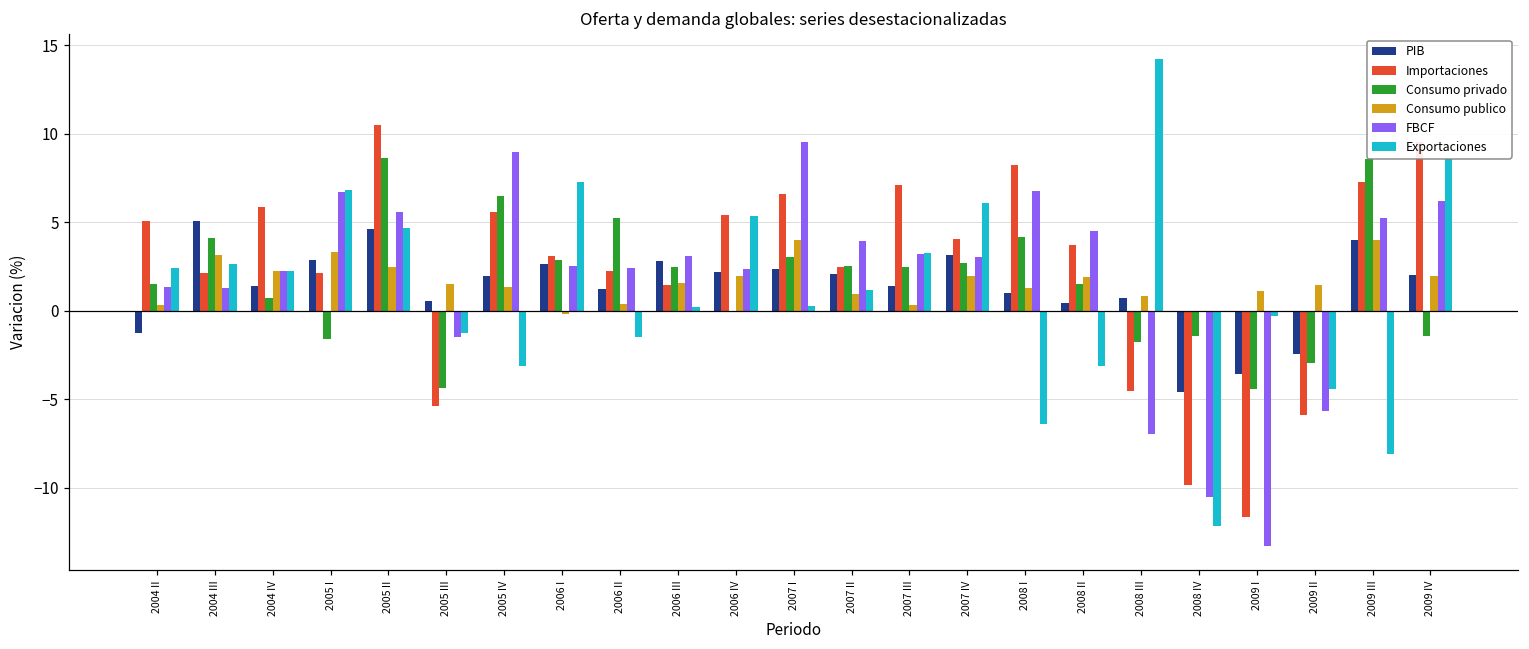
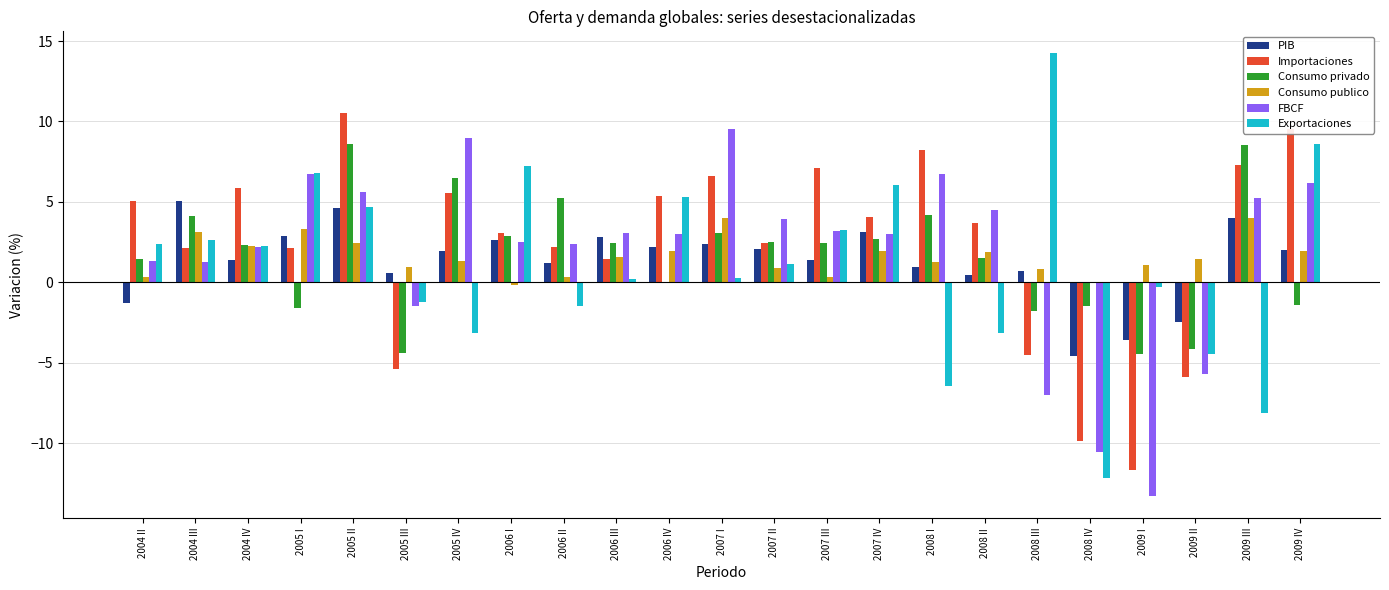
Consumo privado, 2004 IV: 0.7 -> 2.3
Consumo publico, 2005 III: 1.5 -> 1.0
FBCF, 2006 IV: 2.4 -> 3.0
Consumo privado, 2009 II: -3.0 -> -4.1
